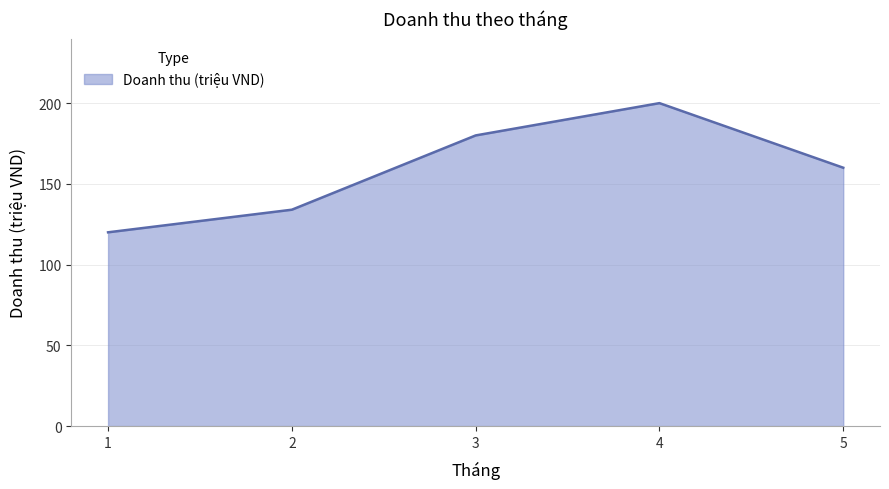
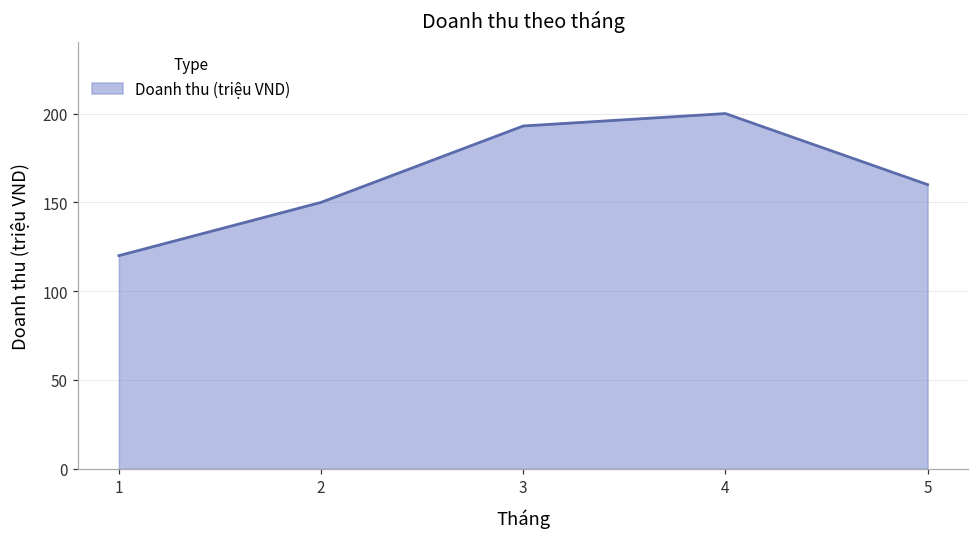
2: 134 -> 150
3: 180 -> 193
